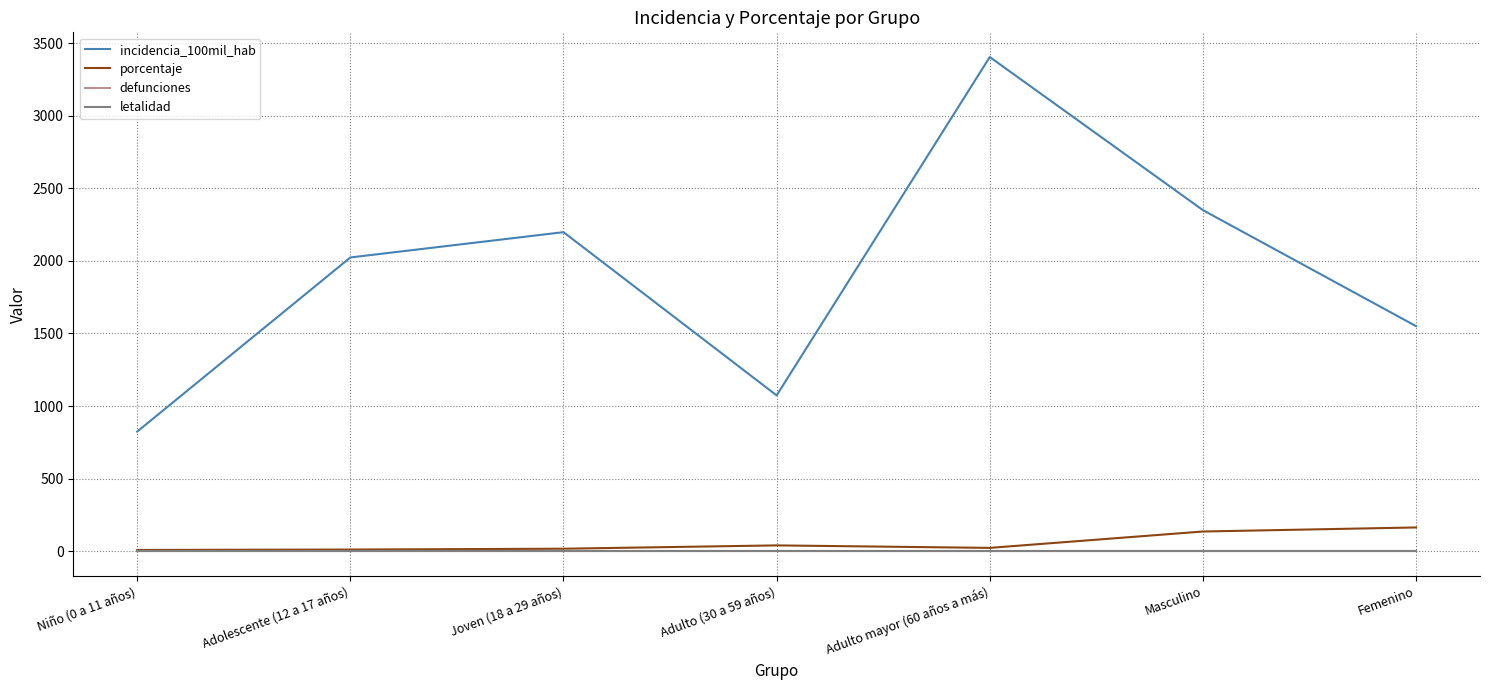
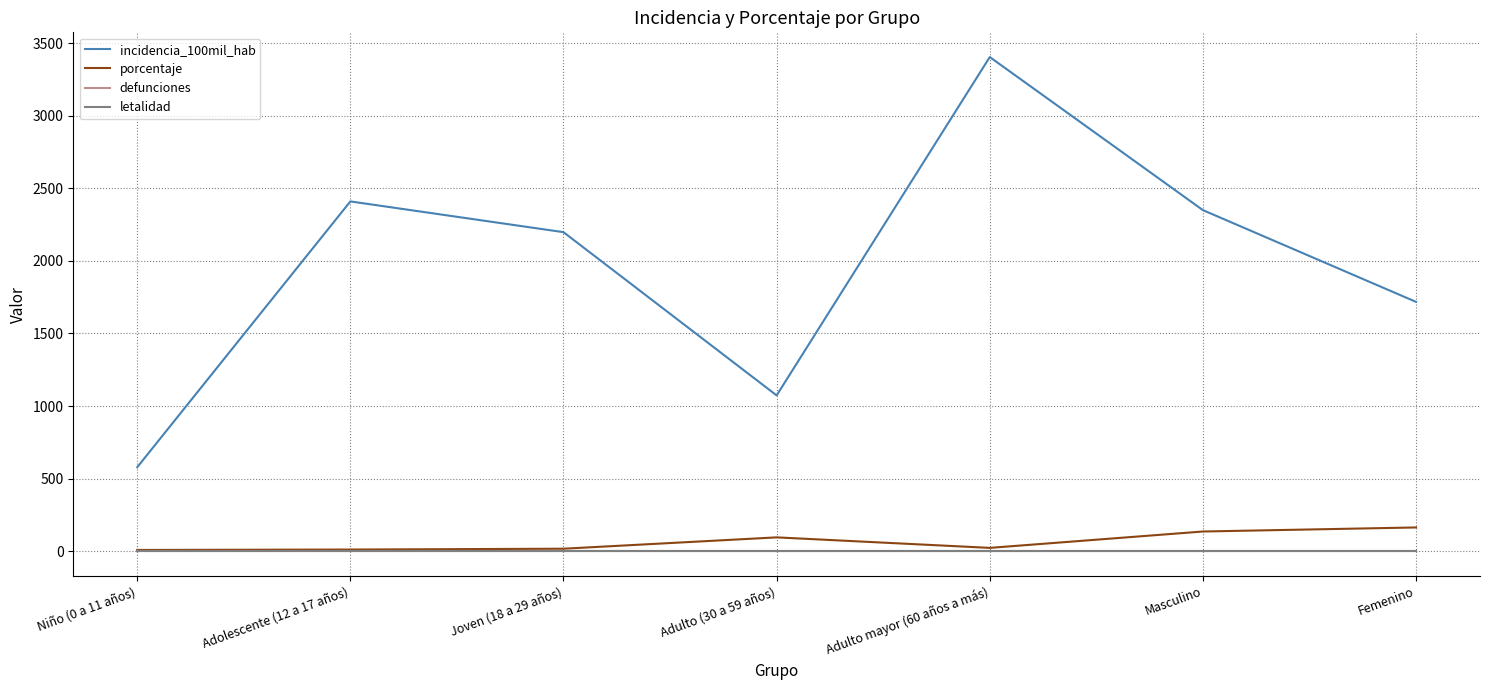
incidencia_100mil_hab, Niño (0 a 11 años): 820 -> 580
incidencia_100mil_hab, Adolescente (12 a 17 años): 2020 -> 2410
porcentaje, Adulto (30 a 59 años): 40 -> 100
incidencia_100mil_hab, Femenino: 1550 -> 1720
